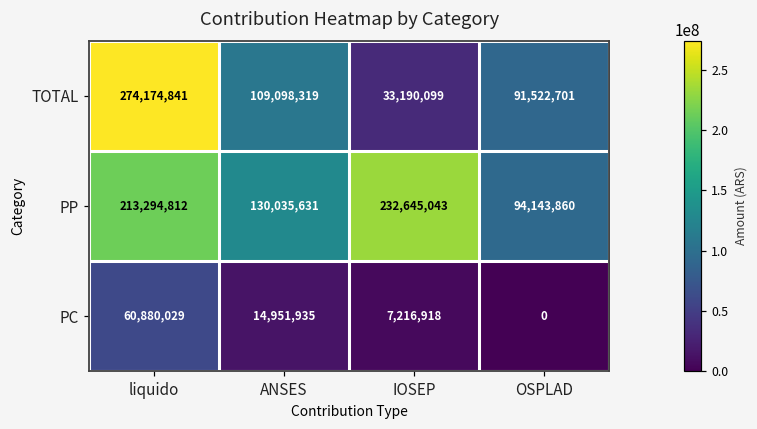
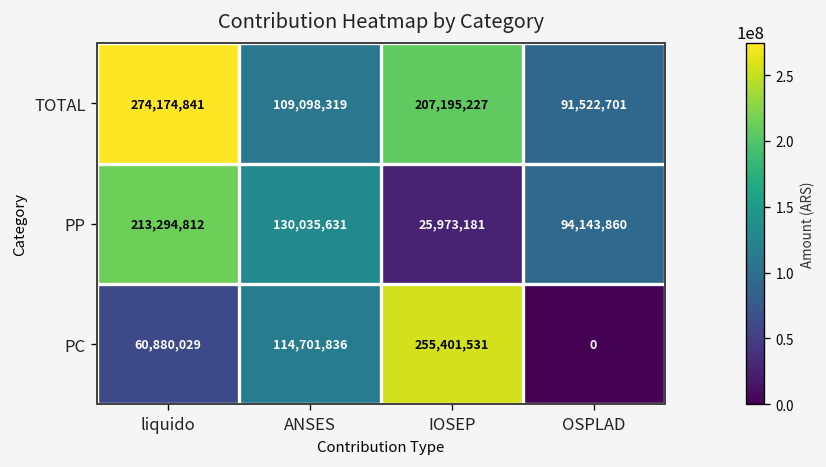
TOTAL, IOSEP: 33,190,099 -> 207,195,227
PP, IOSEP: 232,645,043 -> 25,973,181
PC, ANSES: 14,951,935 -> 114,701,836
PC, IOSEP: 7,216,918 -> 255,401,531
